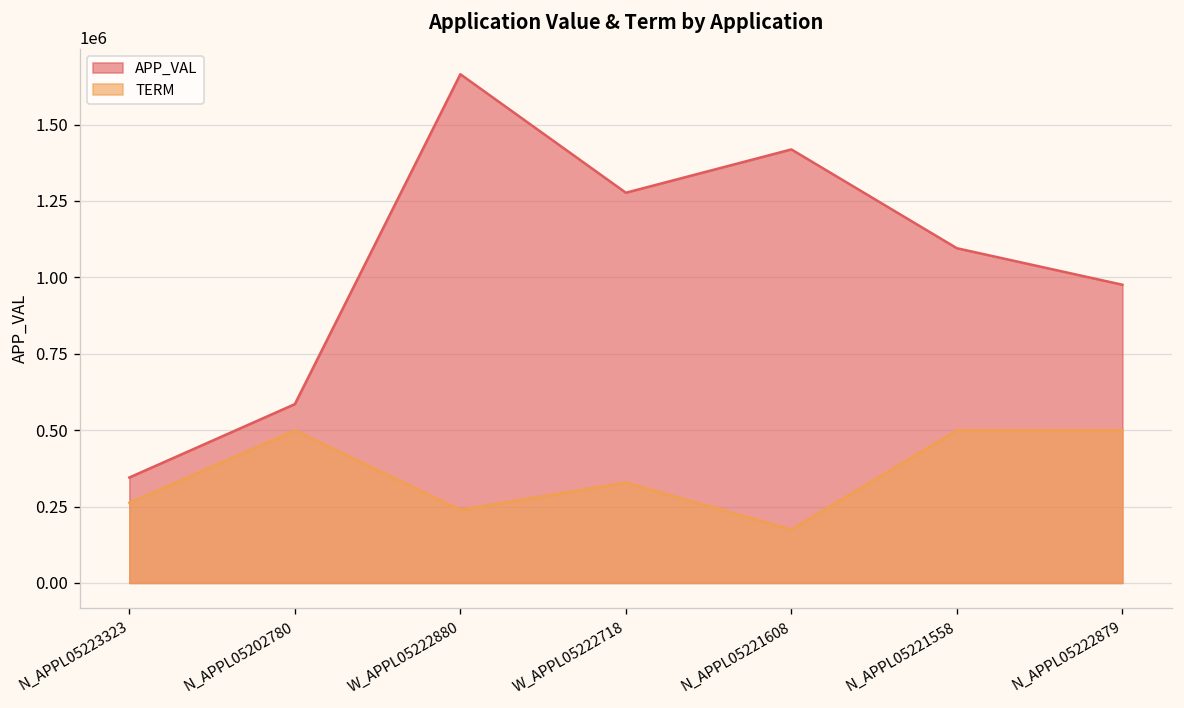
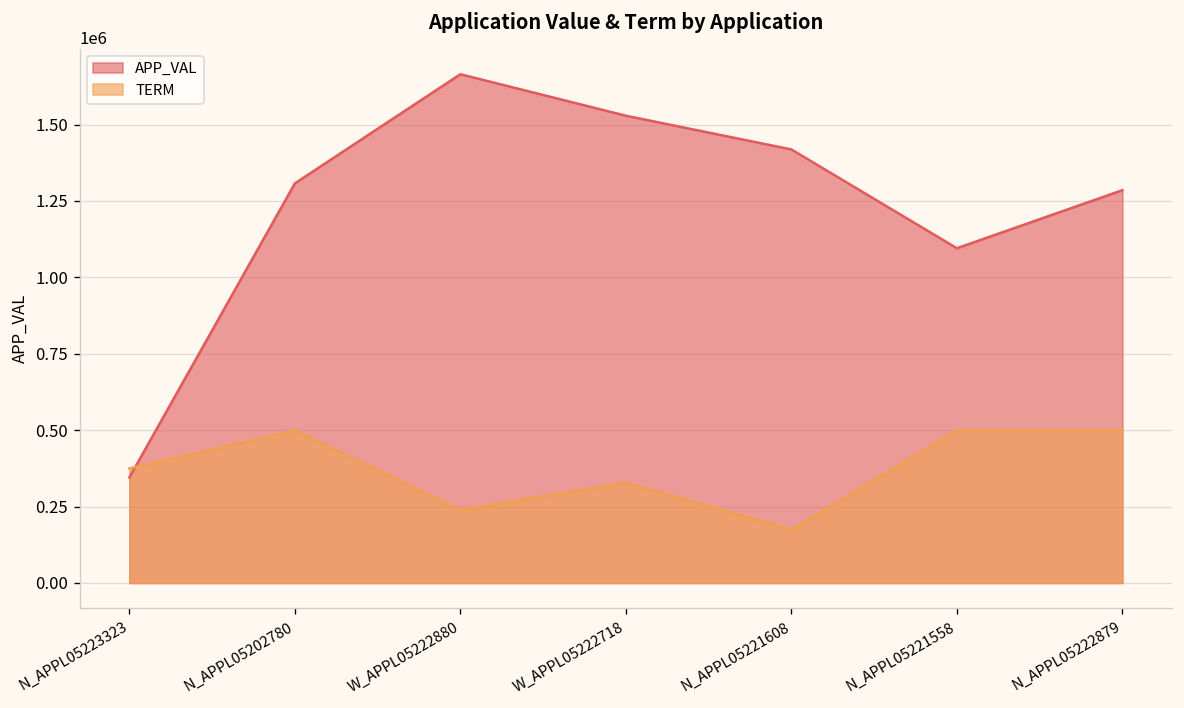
TERM, N_APPL05223323: 260000 -> 370000
APP_VAL, N_APPL05202780: 590000 -> 1310000
APP_VAL, W_APPL05222718: 1280000 -> 1530000
APP_VAL, N_APPL05222879: 980000 -> 1290000
